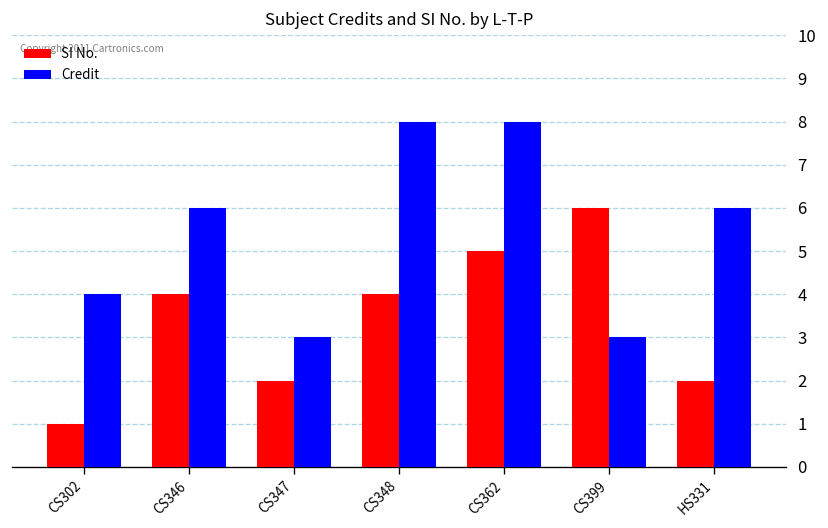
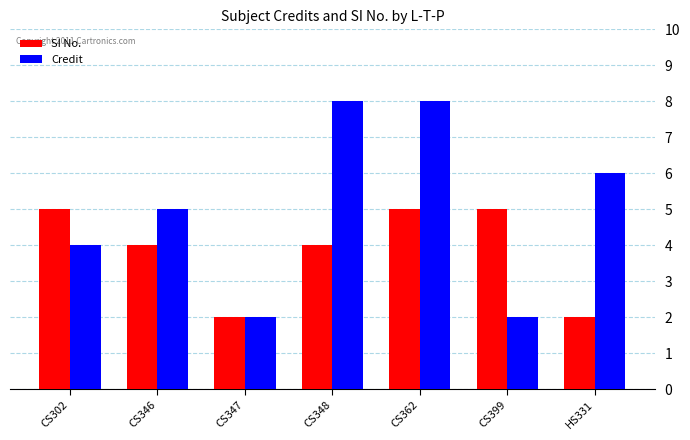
SI No., CS302: 1 -> 5
Credit, CS346: 6 -> 5
Credit, CS347: 3 -> 2
SI No., CS399: 6 -> 5
Credit, CS399: 3 -> 2
